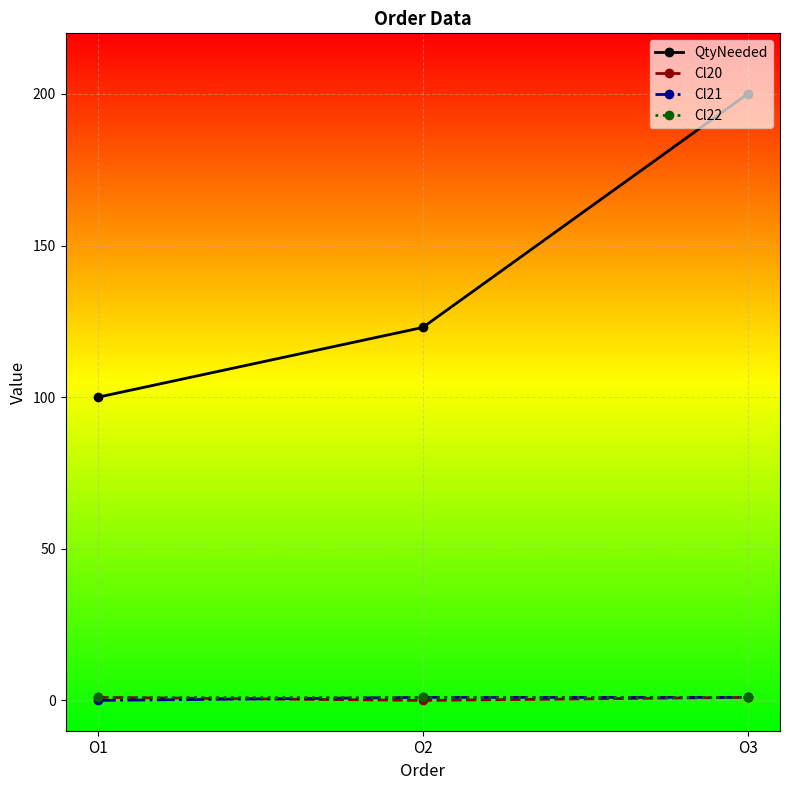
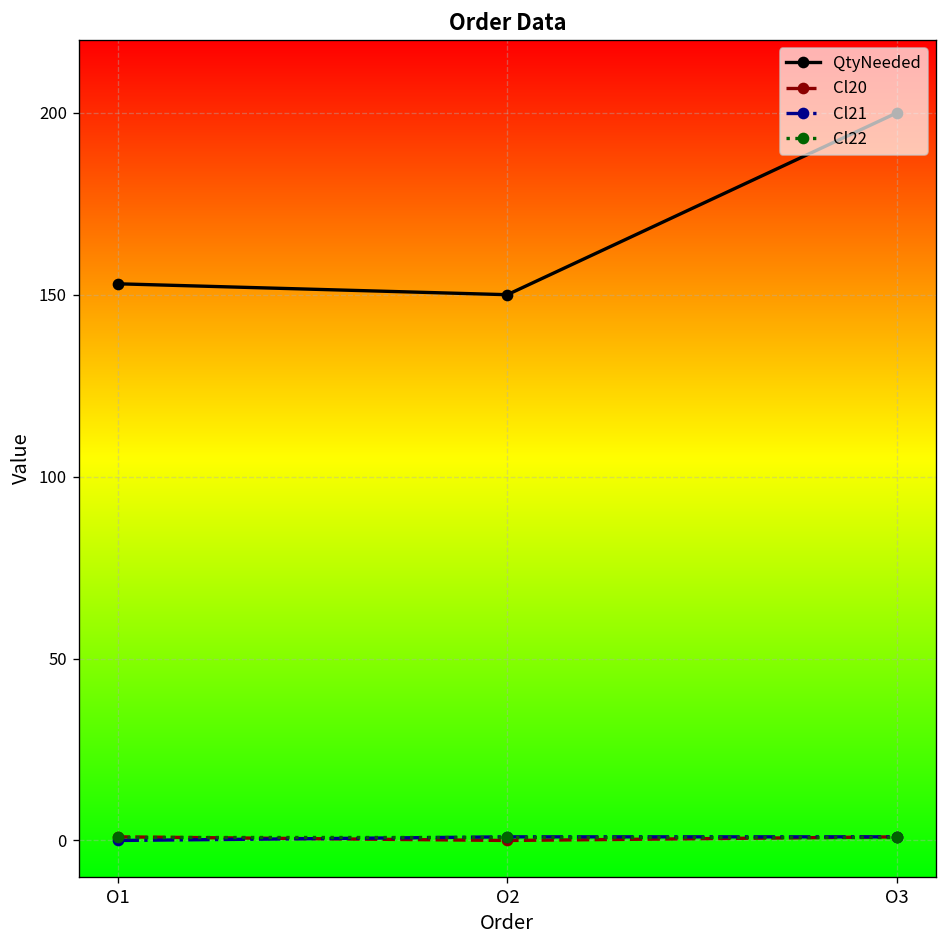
QtyNeeded, O1: 100 -> 153
QtyNeeded, O2: 123 -> 150
